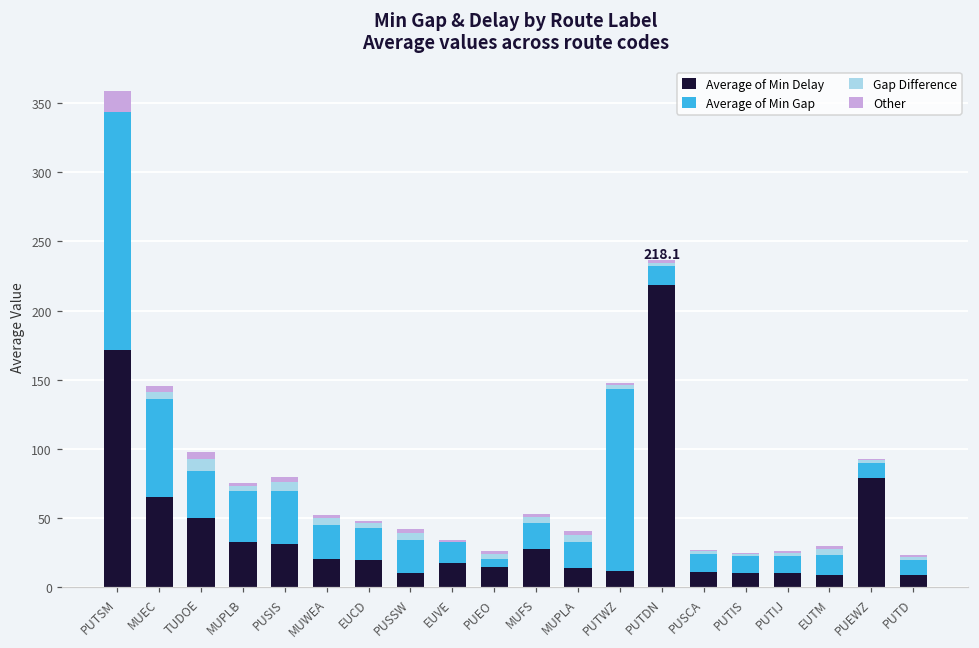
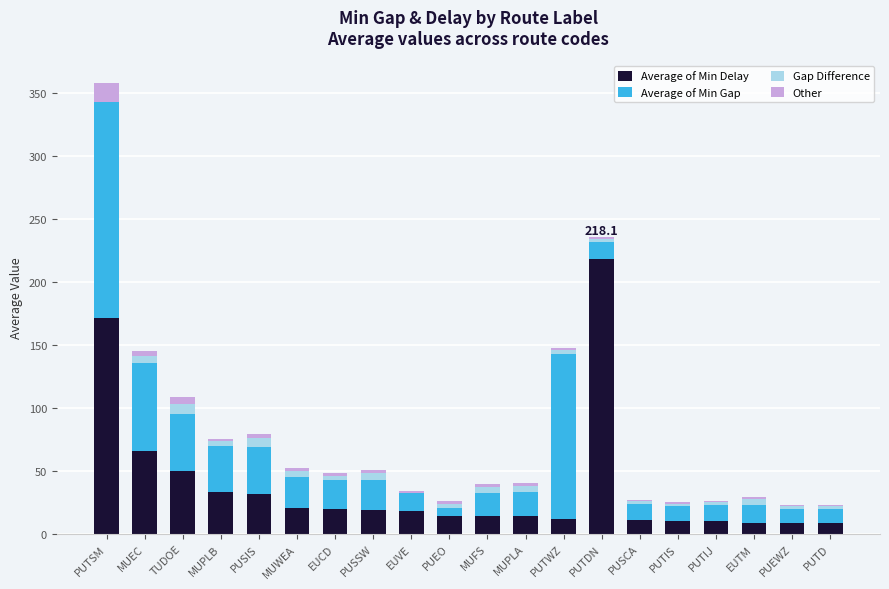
Average of Min Gap, TUDOE: 34 -> 45
Average of Min Delay, PUSSW: 10 -> 19
Average of Min Delay, MUFS: 28 -> 14
Average of Min Delay, PUEWZ: 79 -> 9
